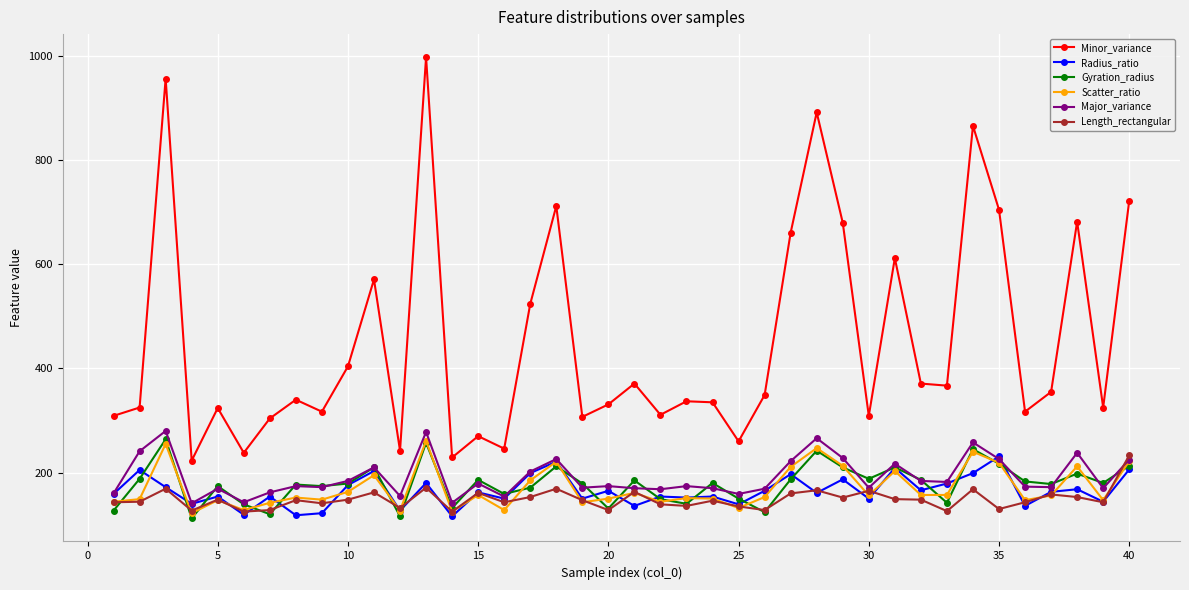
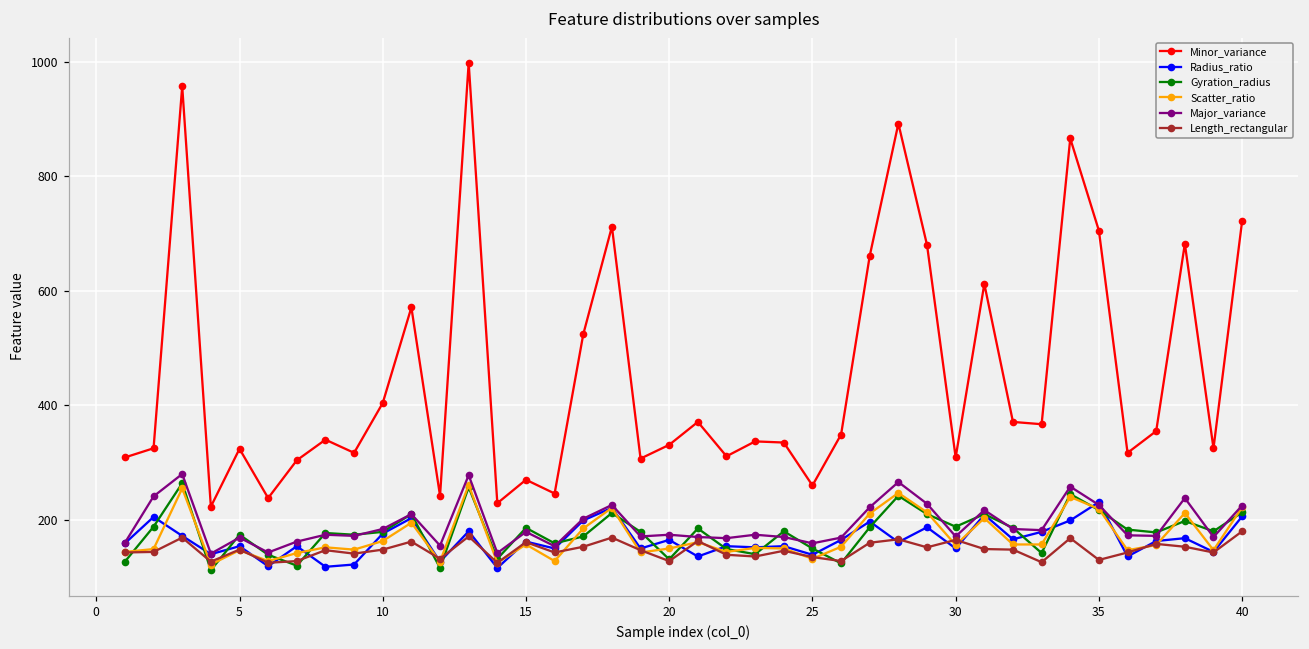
Length_rectangular, 40: 230 -> 180
